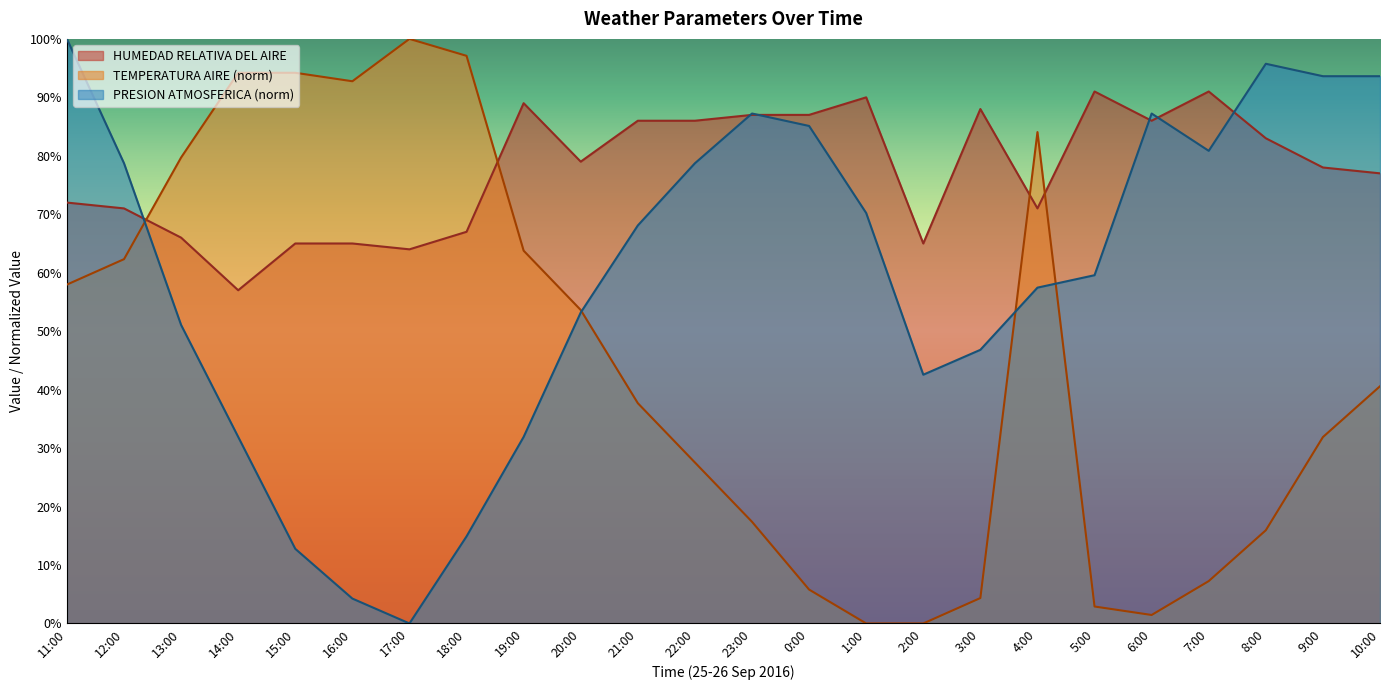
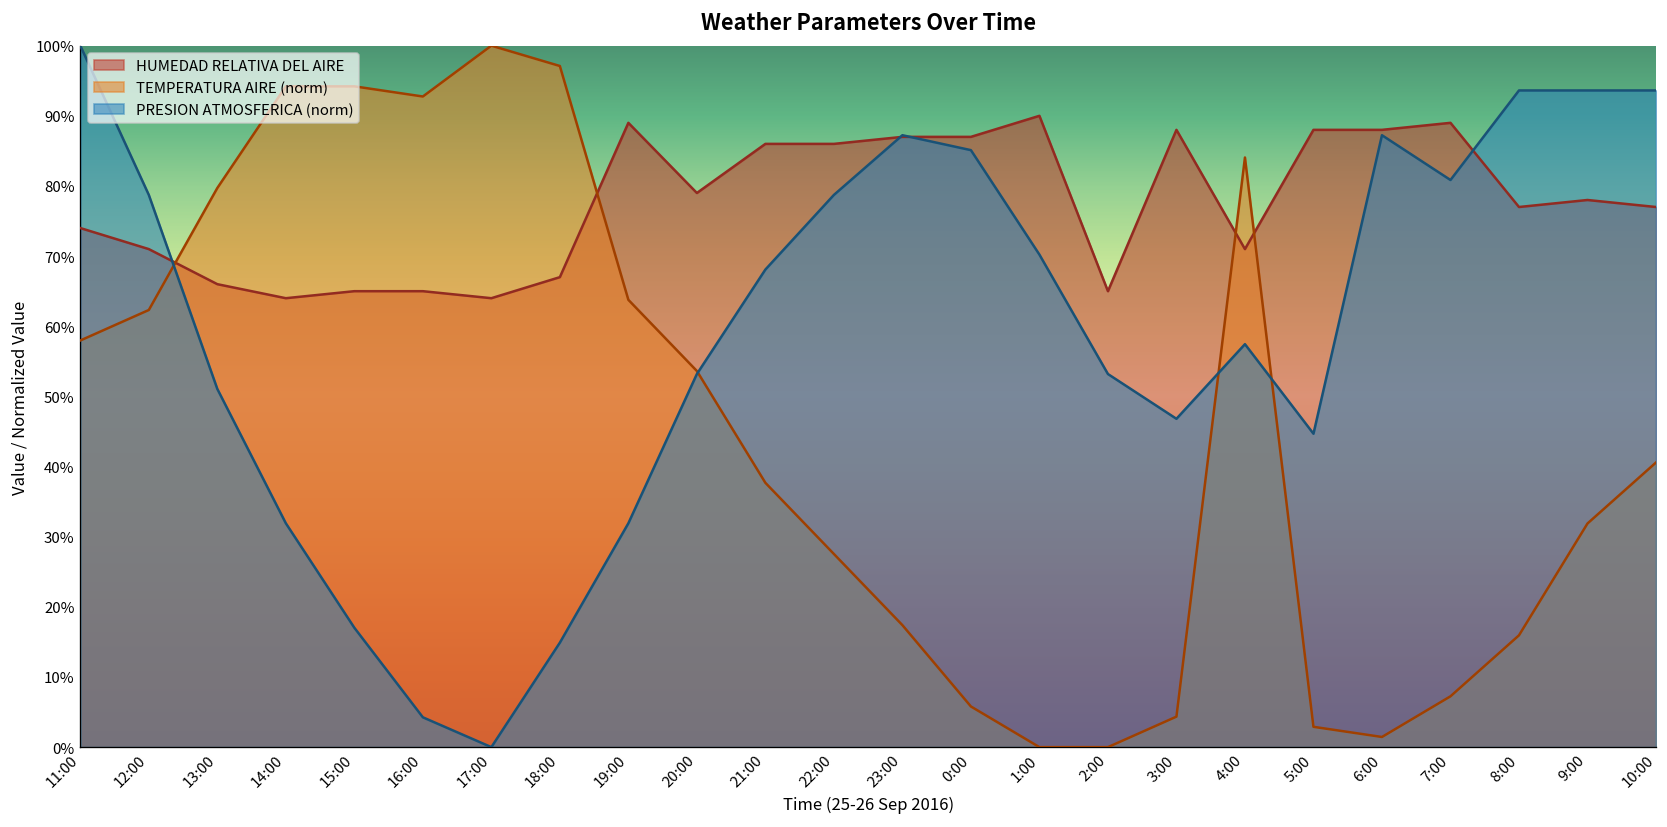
HUMEDAD RELATIVA DEL AIRE, 11:00: 72% -> 74%
HUMEDAD RELATIVA DEL AIRE, 14:00: 57% -> 64%
PRESION ATMOSFERICA (norm), 15:00: 13% -> 17%
PRESION ATMOSFERICA (norm), 2:00: 43% -> 53%
HUMEDAD RELATIVA DEL AIRE, 5:00: 91% -> 88%
PRESION ATMOSFERICA (norm), 5:00: 60% -> 45%
HUMEDAD RELATIVA DEL AIRE, 6:00: 86% -> 88%
HUMEDAD RELATIVA DEL AIRE, 7:00: 91% -> 89%
HUMEDAD RELATIVA DEL AIRE, 8:00: 83% -> 77%
PRESION ATMOSFERICA (norm), 8:00: 96% -> 94%
